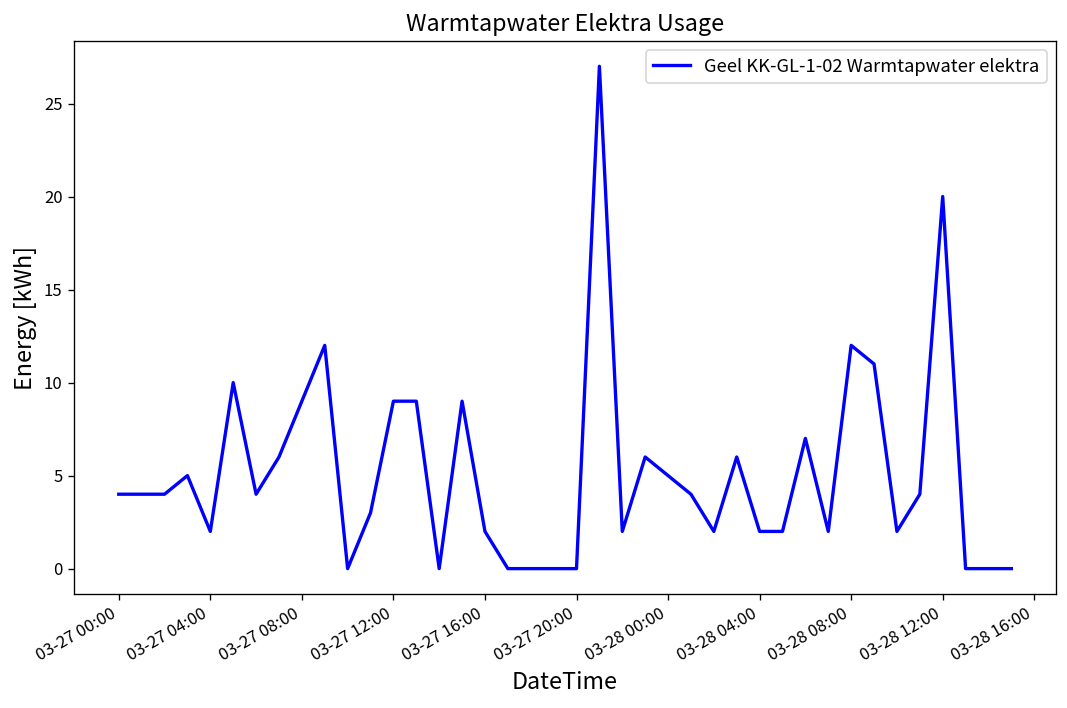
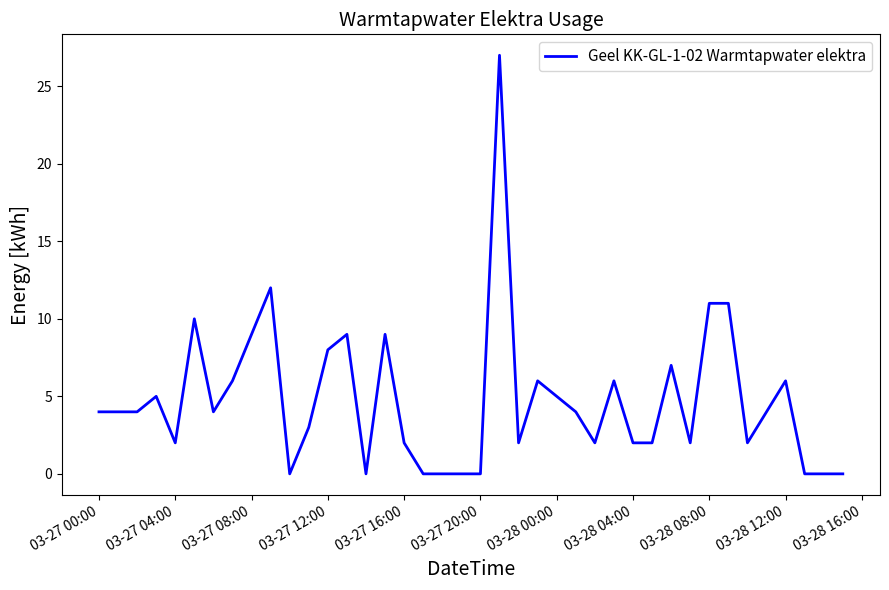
03-27 12:00: 9 -> 8
03-28 08:00: 12 -> 11
03-28 12:00: 20 -> 6
